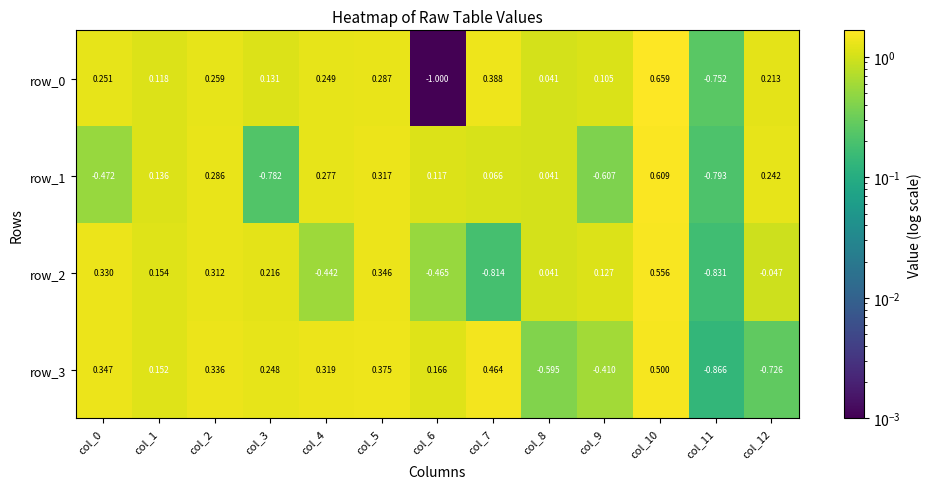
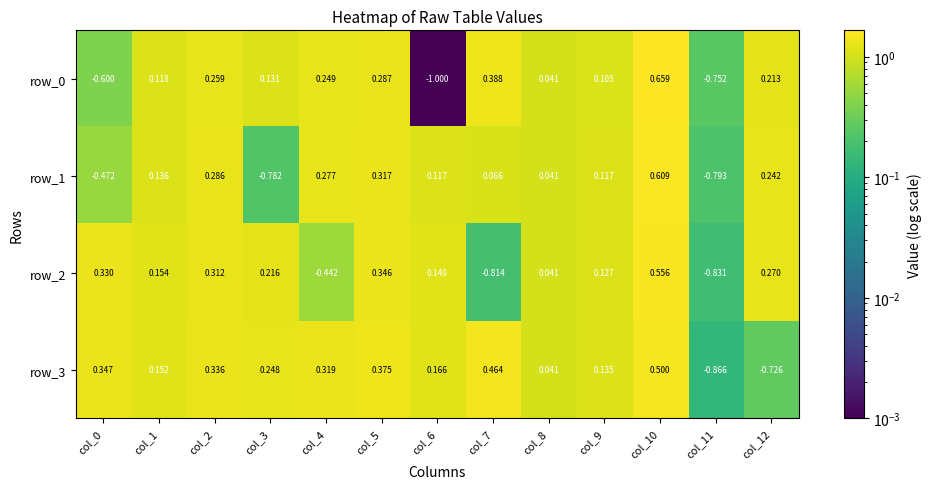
row_0, col_0: 0.251 -> -0.600
row_1, col_9: -0.607 -> 0.117
row_2, col_6: -0.465 -> 0.140
row_2, col_12: -0.047 -> 0.270
row_3, col_8: -0.595 -> 0.041
row_3, col_9: -0.410 -> 0.135
